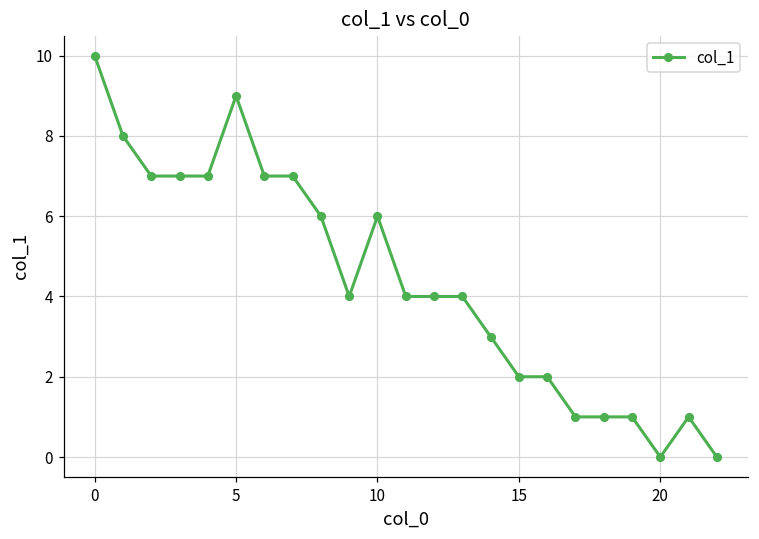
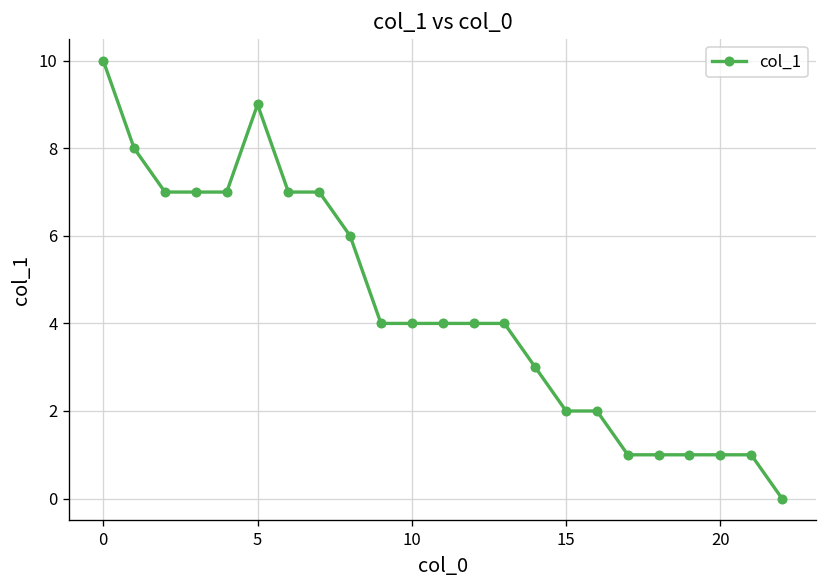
10: 6 -> 4
20: 0 -> 1
